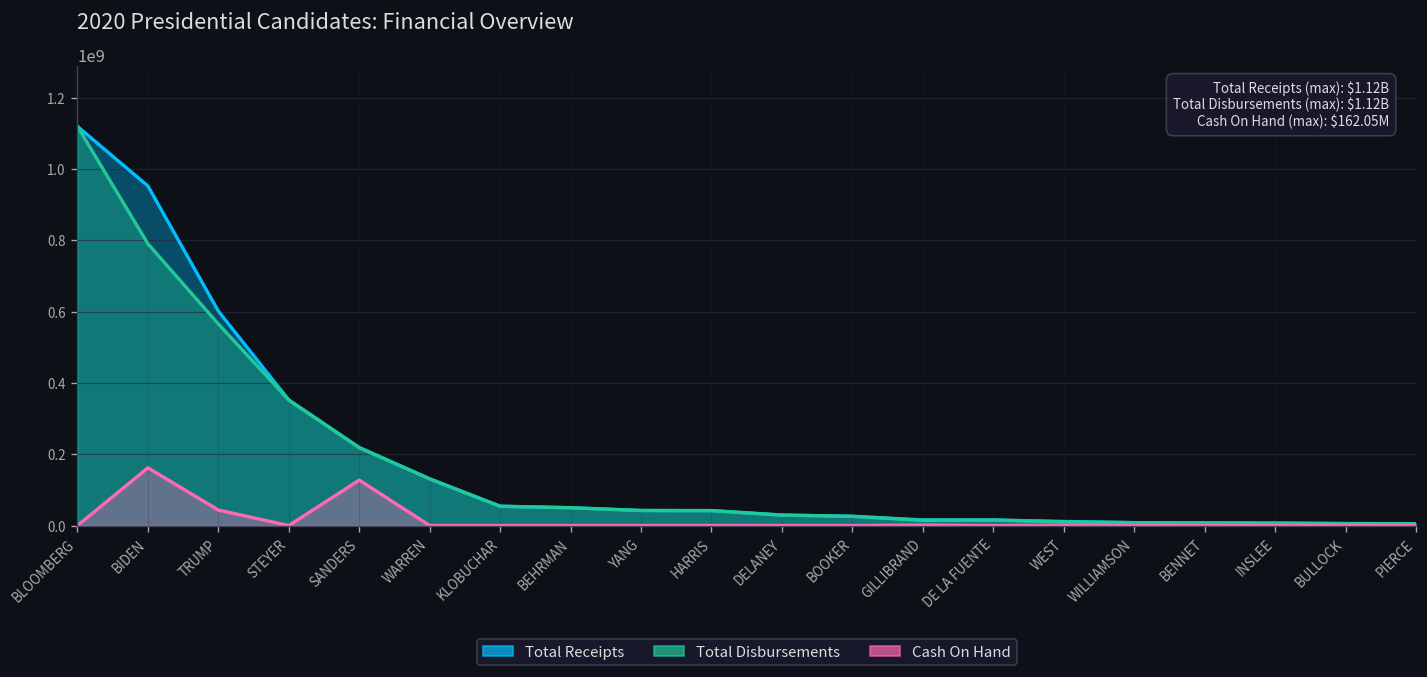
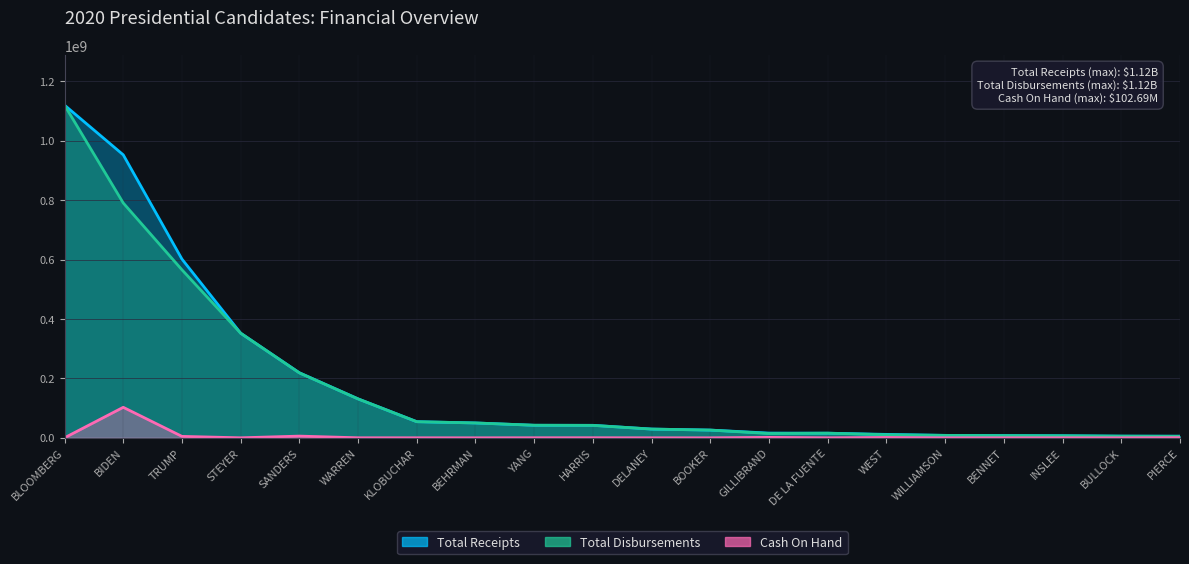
Cash On Hand, BIDEN: 160000000 -> 100000000
Cash On Hand, TRUMP: 40000000 -> 0
Cash On Hand, SANDERS: 130000000 -> 10000000
